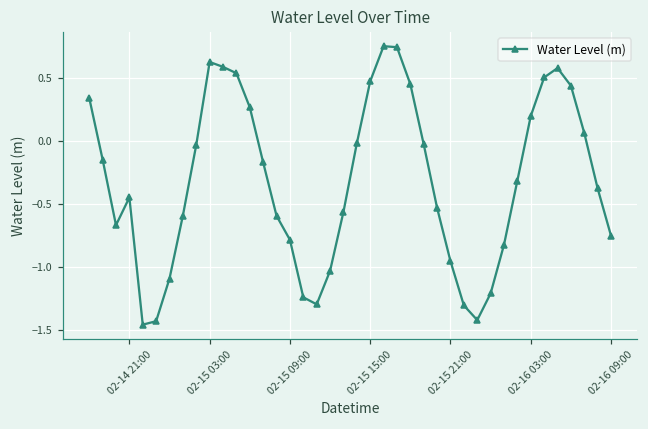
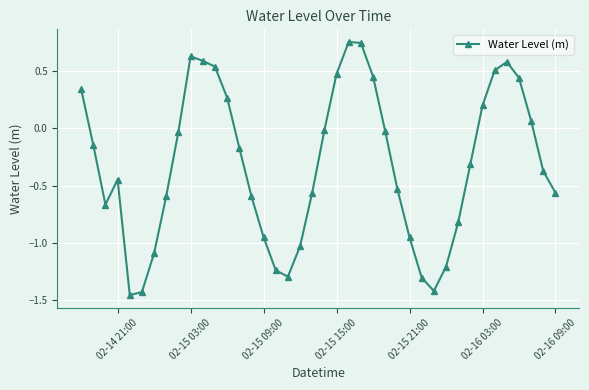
02-15 09:00: -0.78 -> -0.95
02-16 09:00: -0.75 -> -0.56
